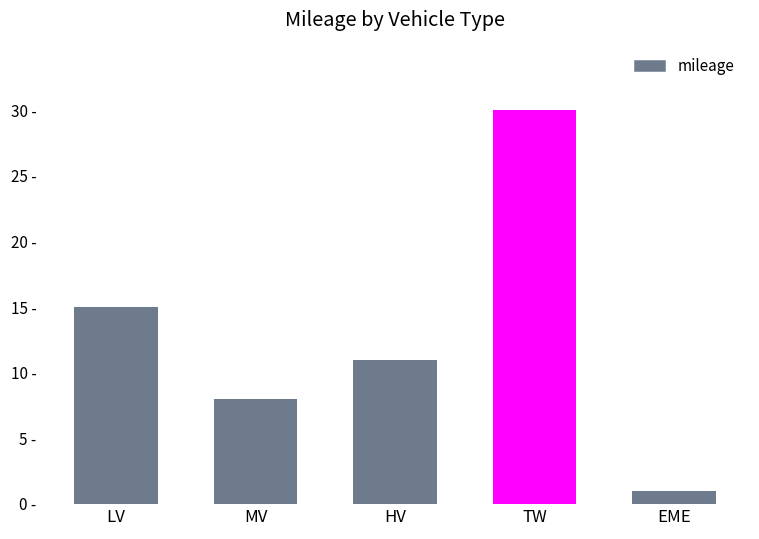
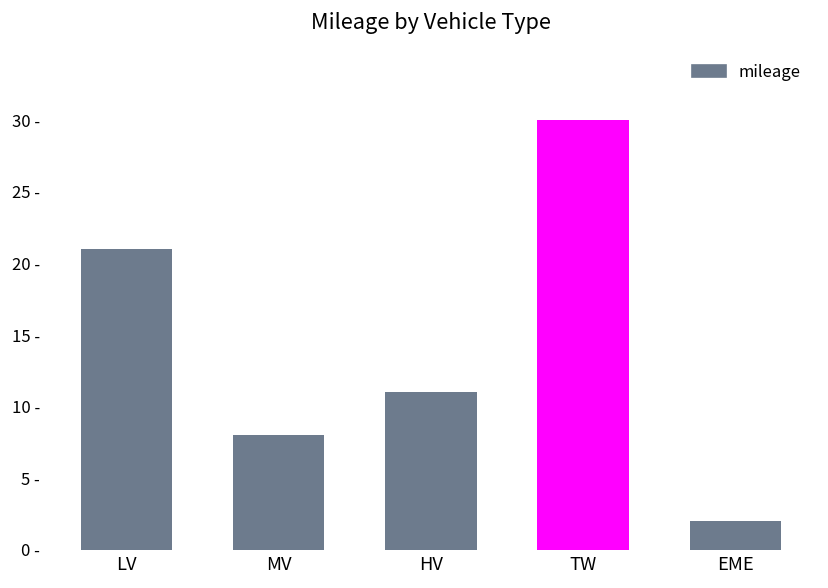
LV: 15 - -> 21 -
EME: 1 - -> 2 -
